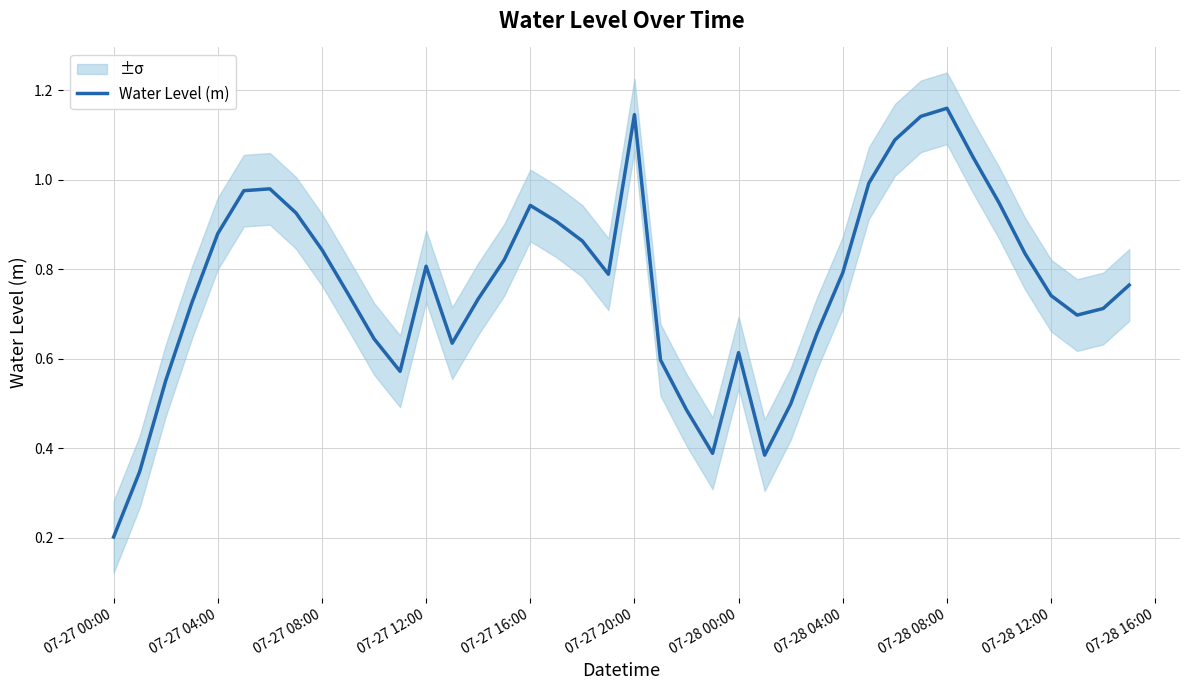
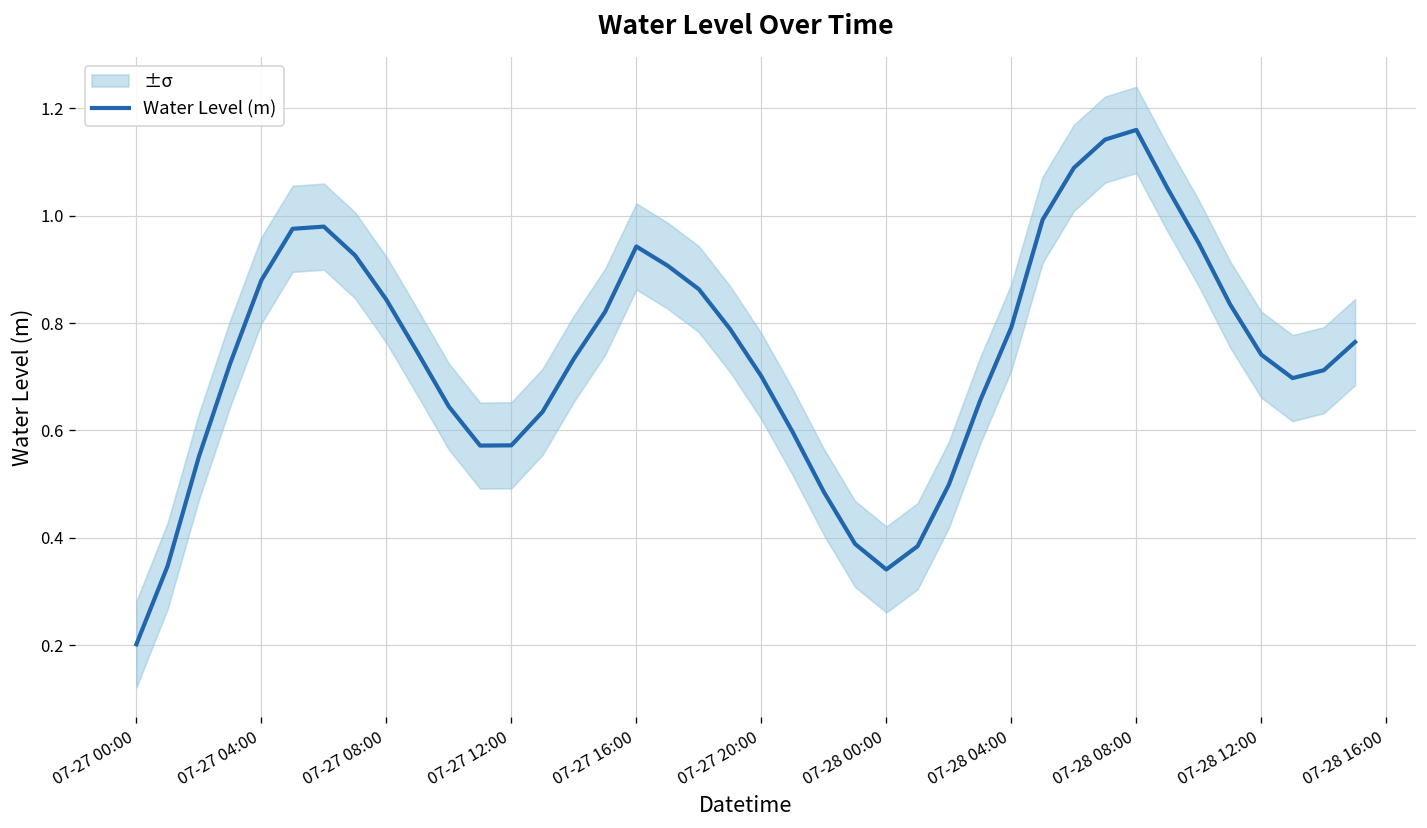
Water Level (m), 07-27 12:00: 0.81 -> 0.57
Water Level (m), 07-27 20:00: 1.15 -> 0.70
Water Level (m), 07-28 00:00: 0.61 -> 0.34
